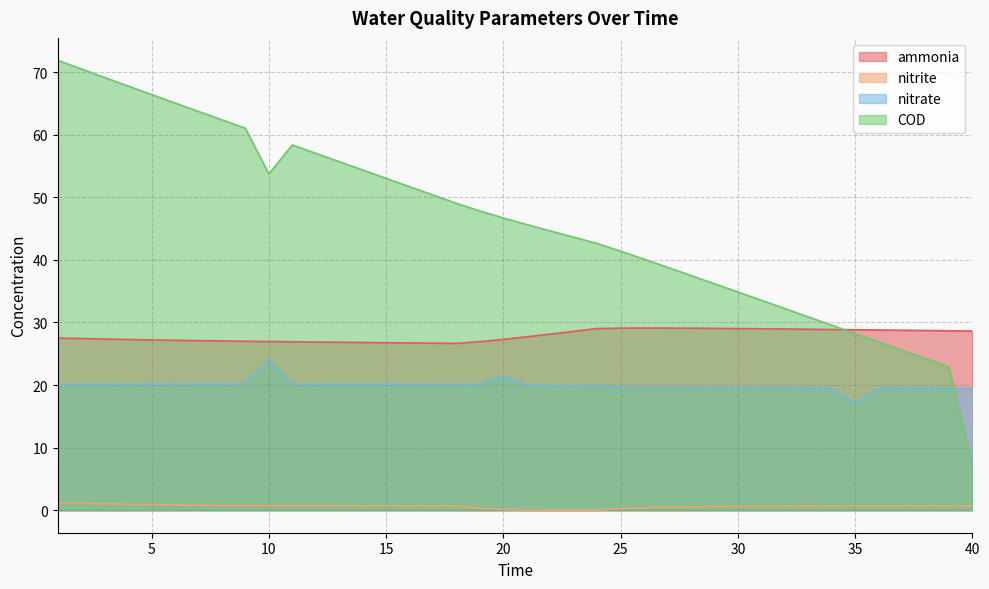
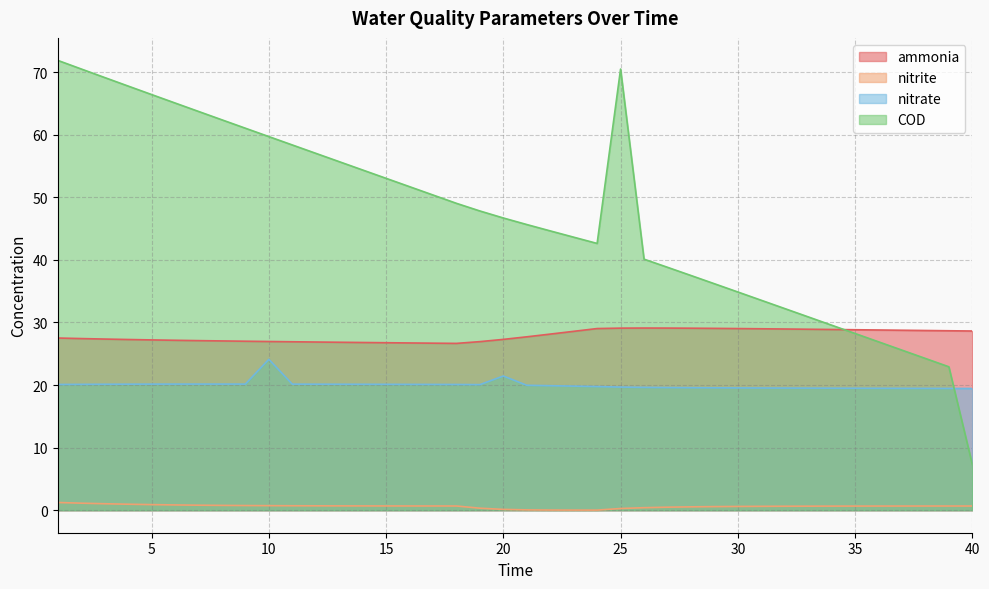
COD, 10: 54 -> 60
COD, 25: 41 -> 70
nitrate, 35: 17 -> 19
